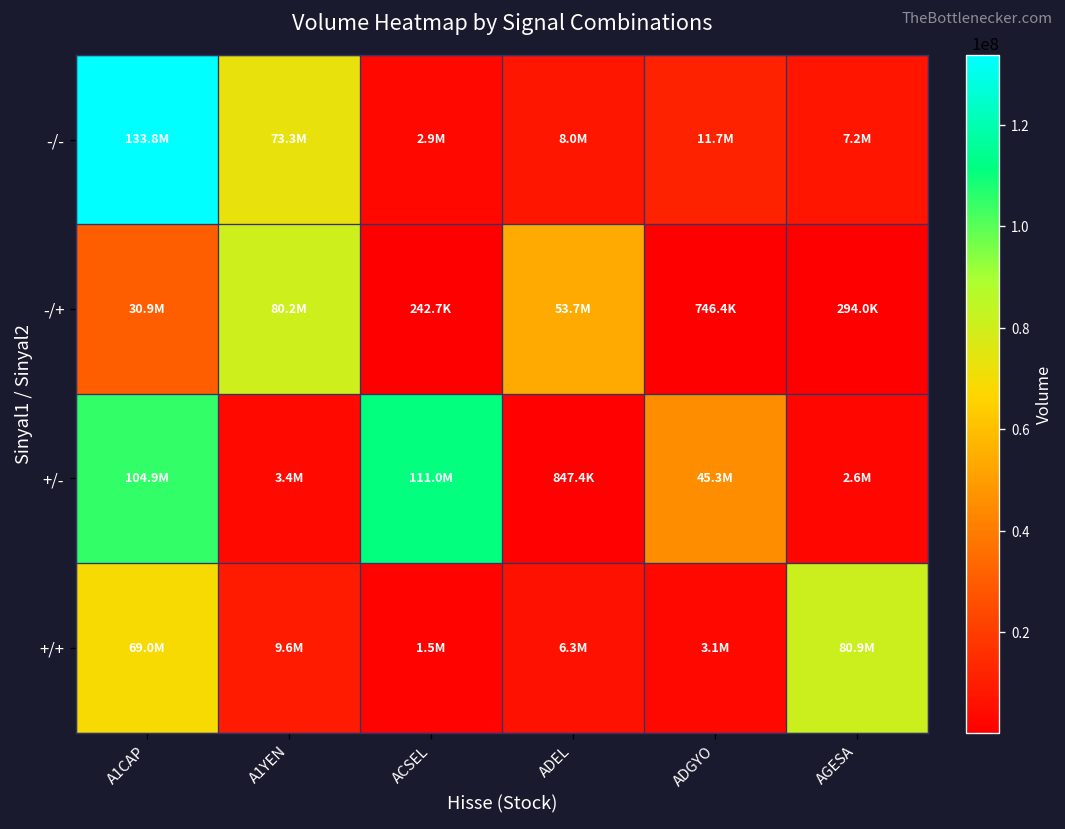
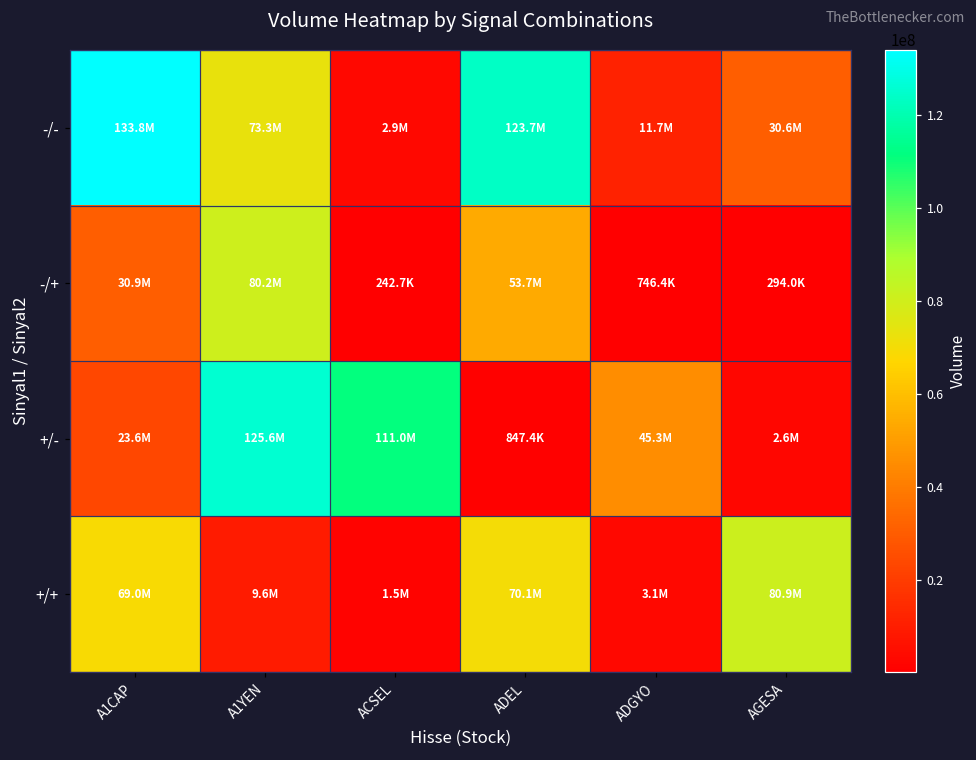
-/-, ADEL: 8.0M -> 123.7M
-/-, AGESA: 7.2M -> 30.6M
+/-, A1CAP: 104.9M -> 23.6M
+/-, A1YEN: 3.4M -> 125.6M
+/+, ADEL: 6.3M -> 70.1M
